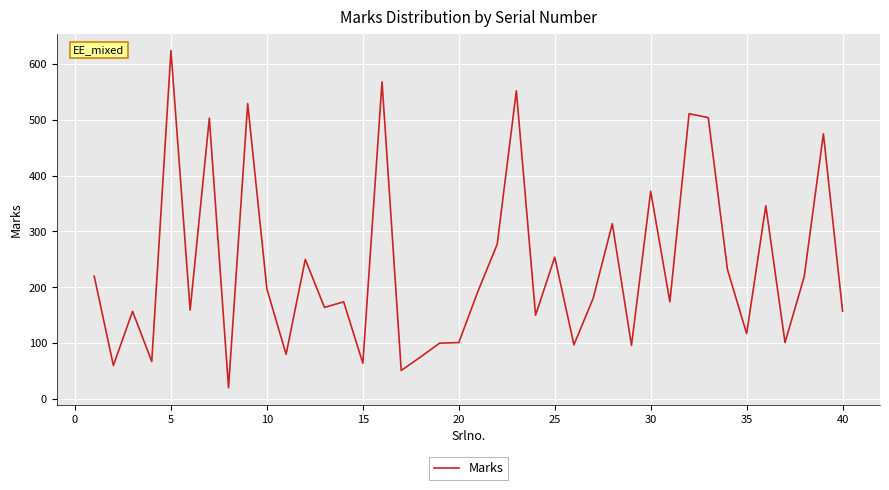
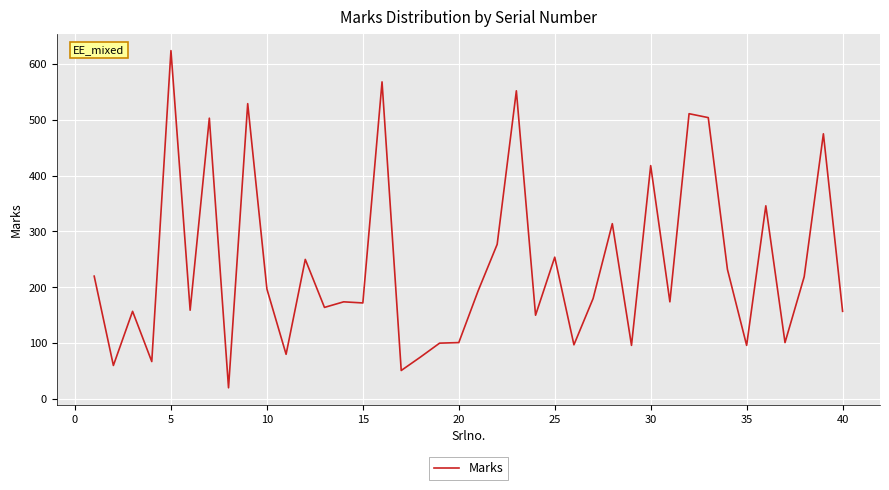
15: 60 -> 170
30: 370 -> 420
35: 120 -> 100
